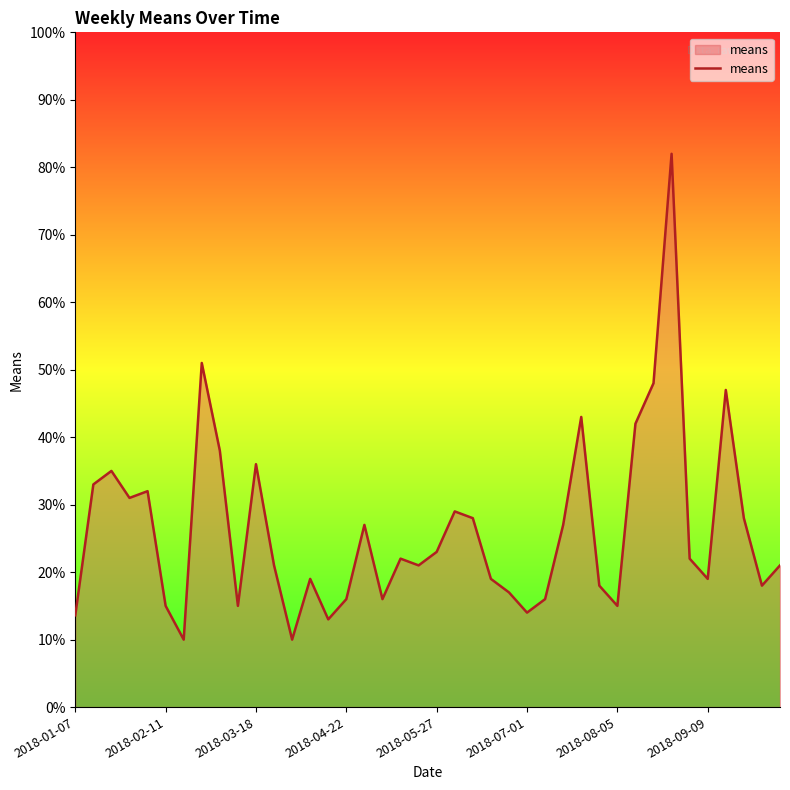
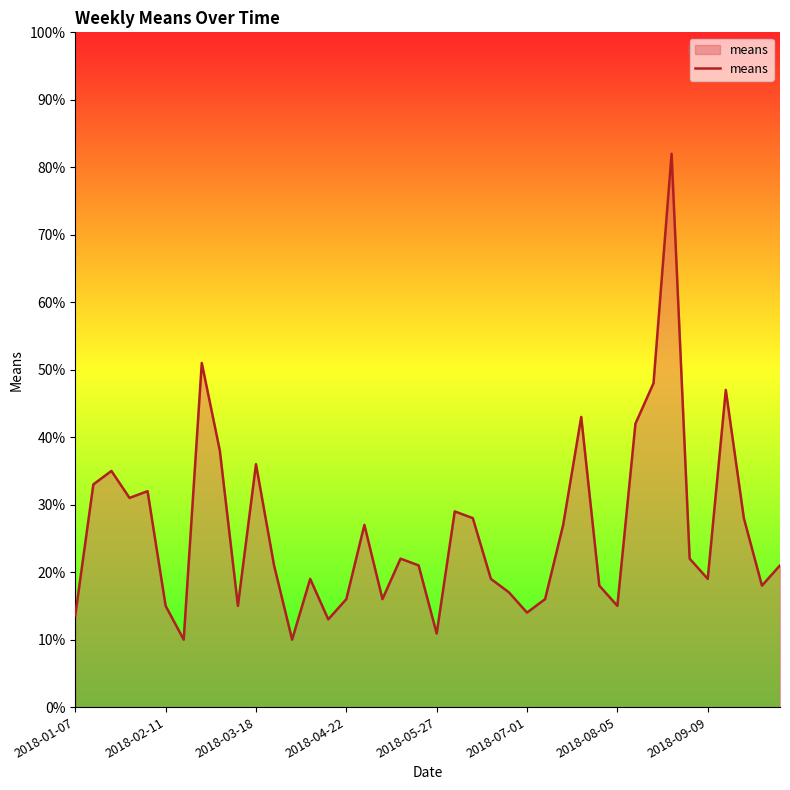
2018-05-27: 23% -> 11%
